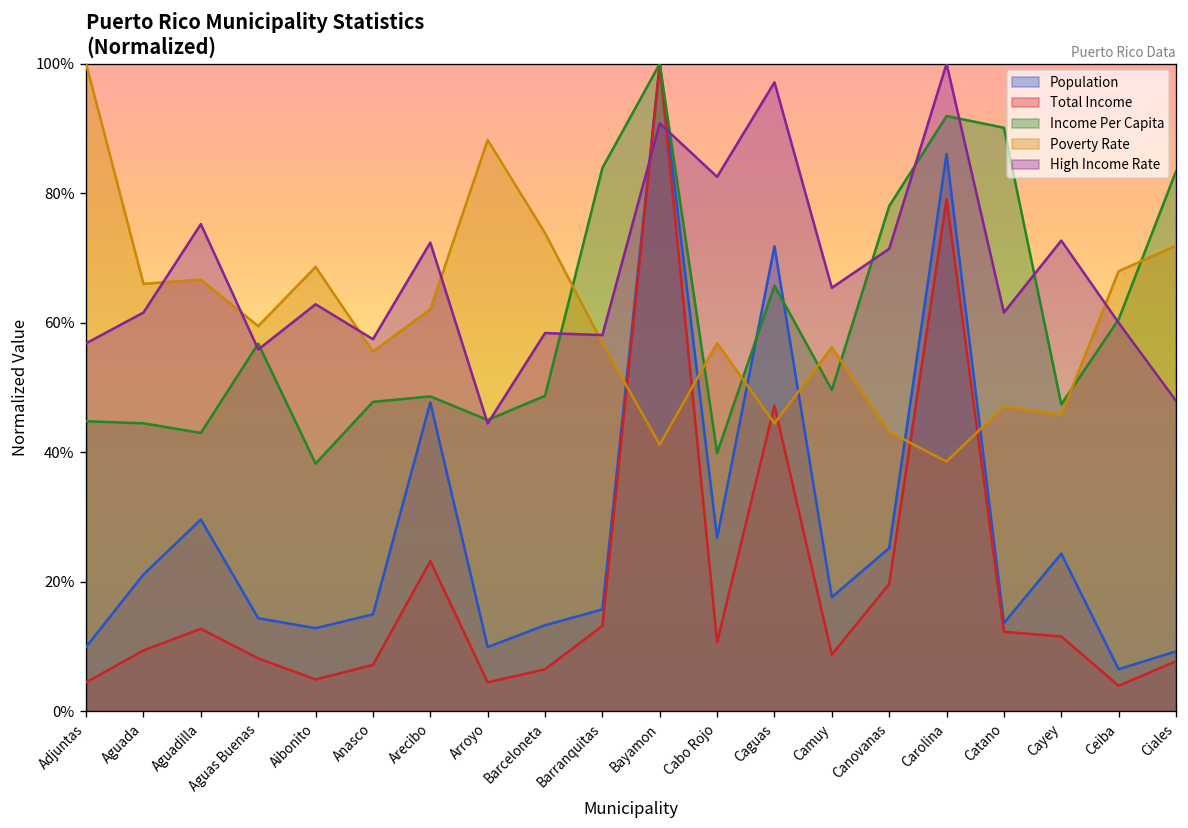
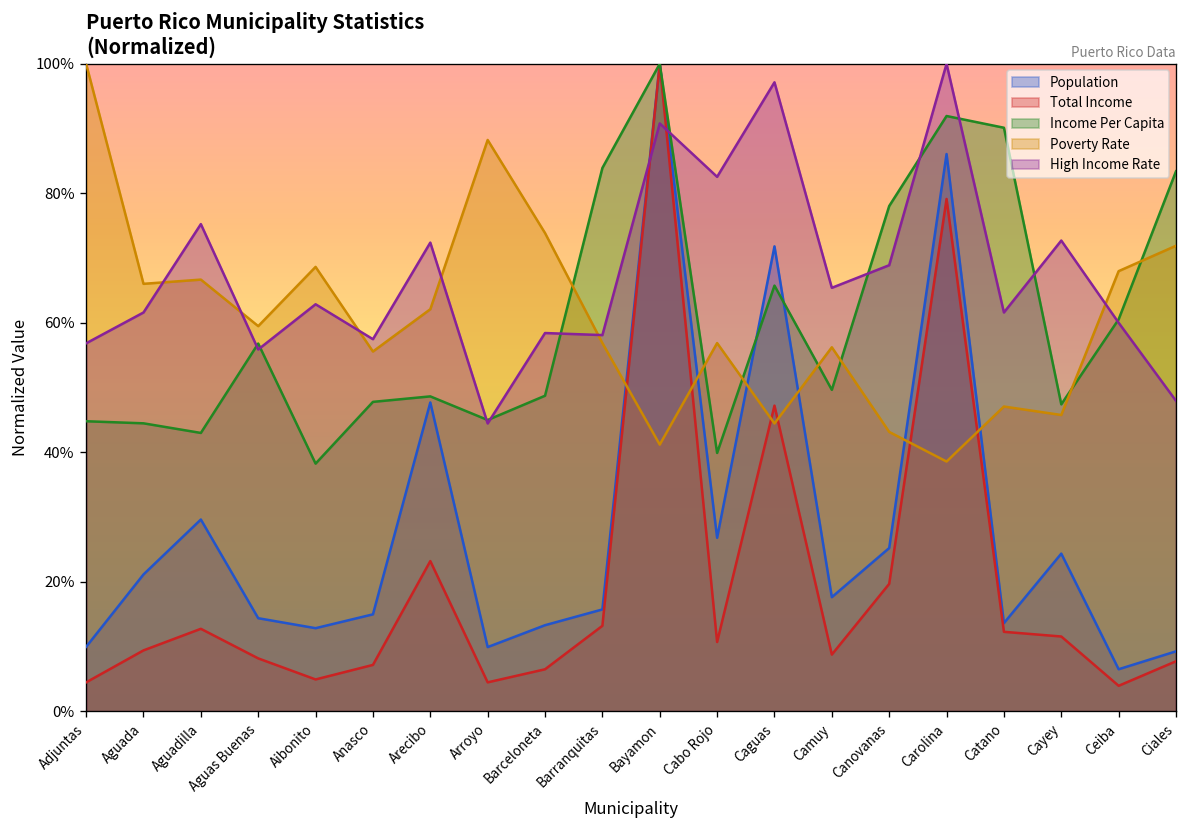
High Income Rate, Canovanas: 71% -> 69%
